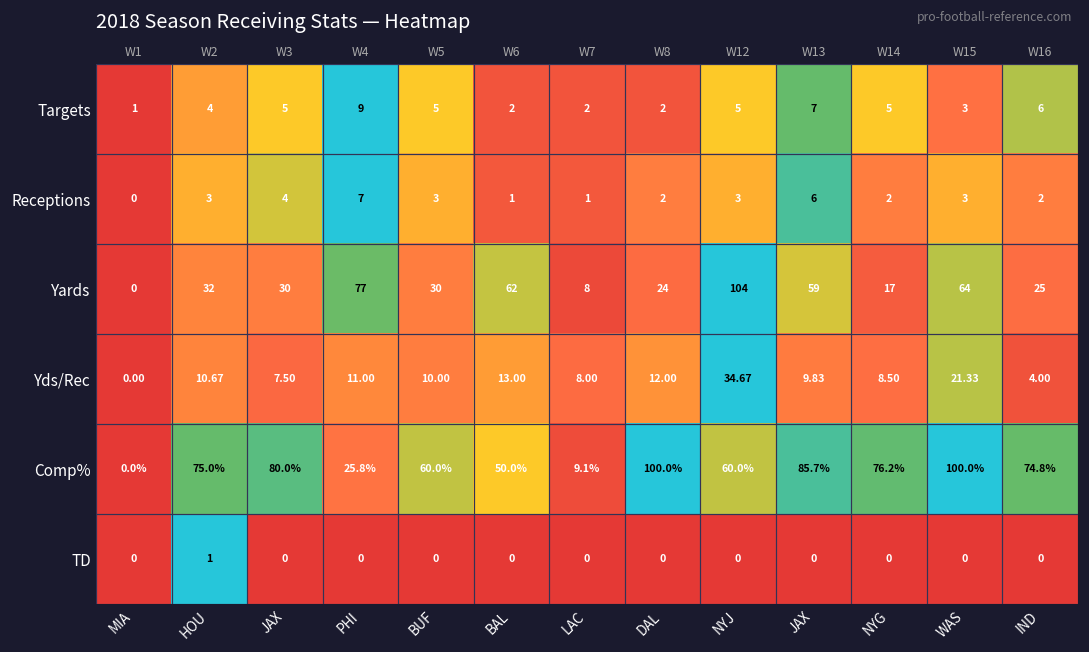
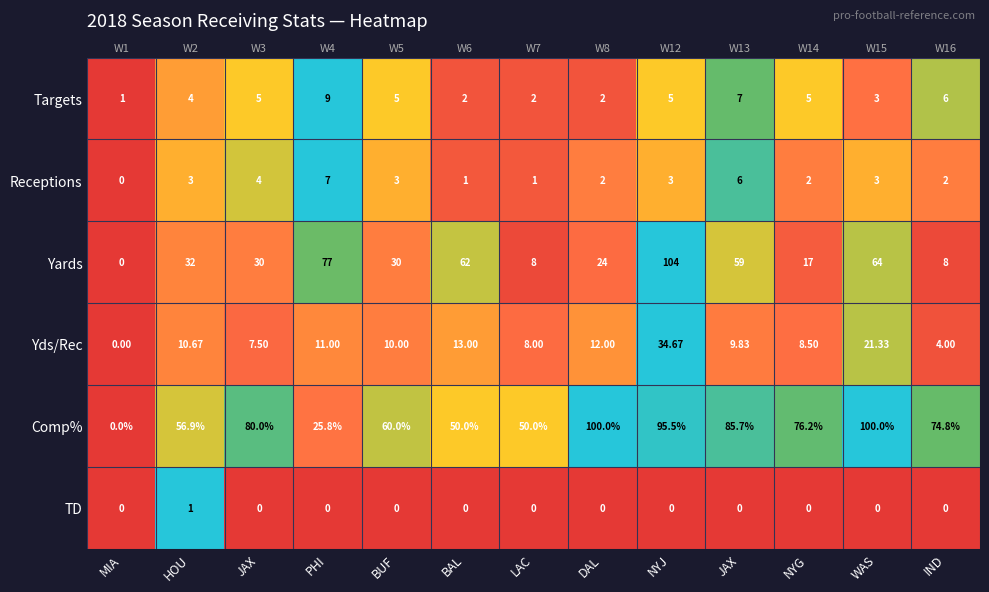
Yards, IND: 25 -> 8
Comp%, HOU: 75.0% -> 56.9%
Comp%, LAC: 9.1% -> 50.0%
Comp%, NYJ: 60.0% -> 95.5%
